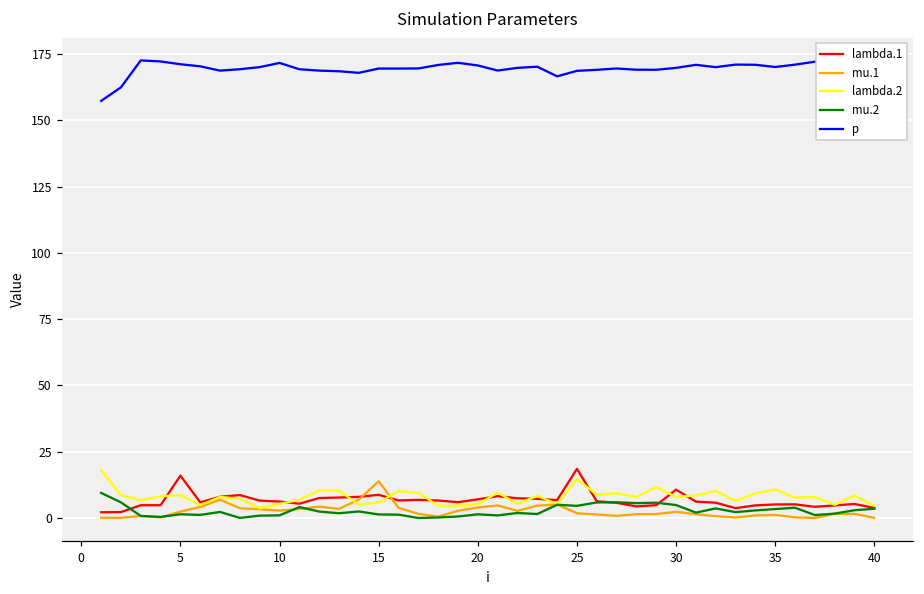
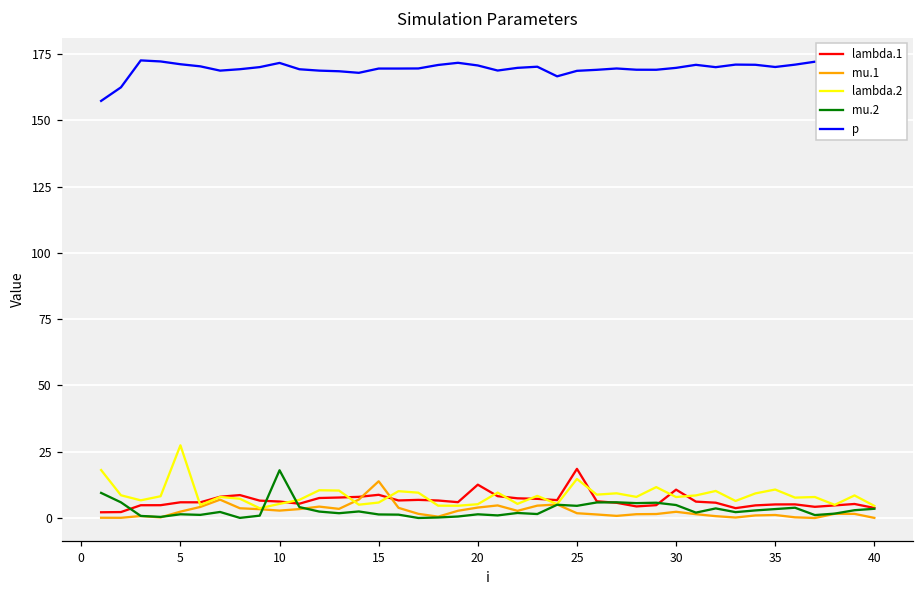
lambda.1, 5: 16 -> 6
lambda.2, 5: 9 -> 27
mu.2, 10: 1 -> 18
lambda.1, 20: 7 -> 13
